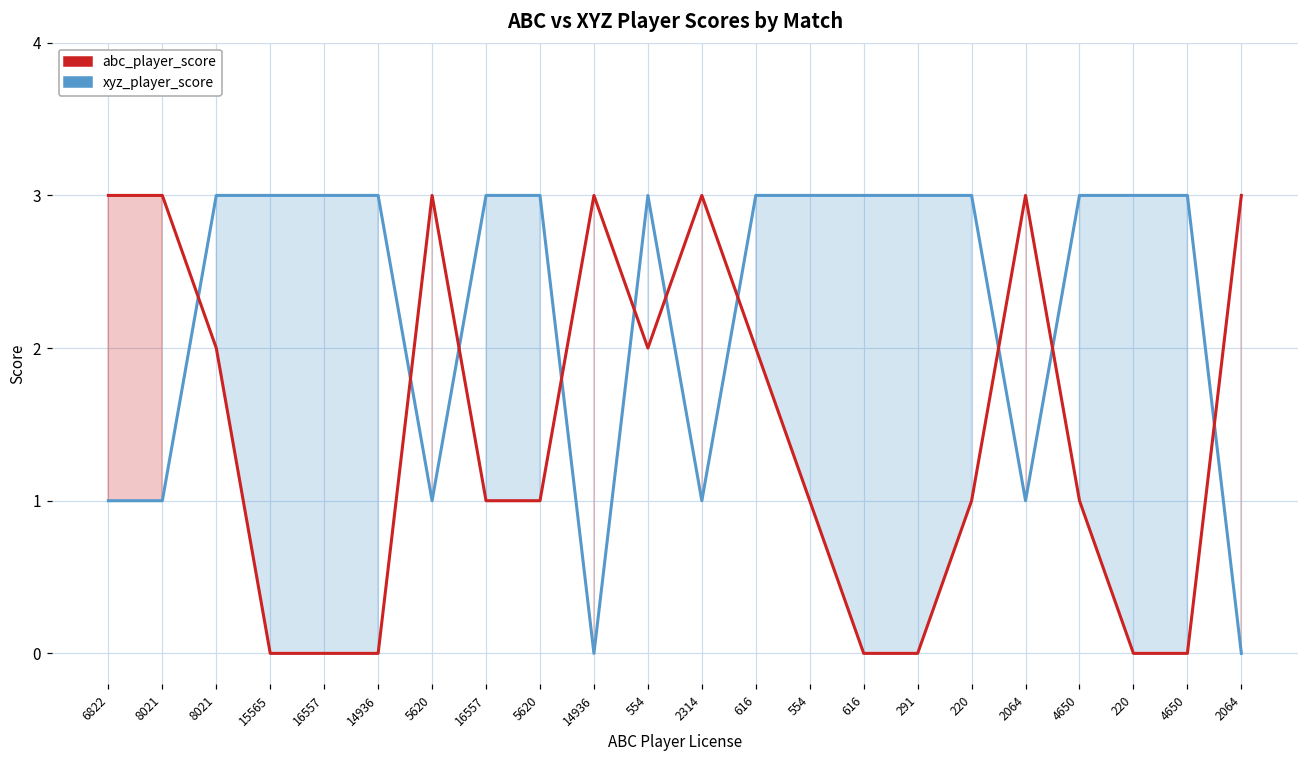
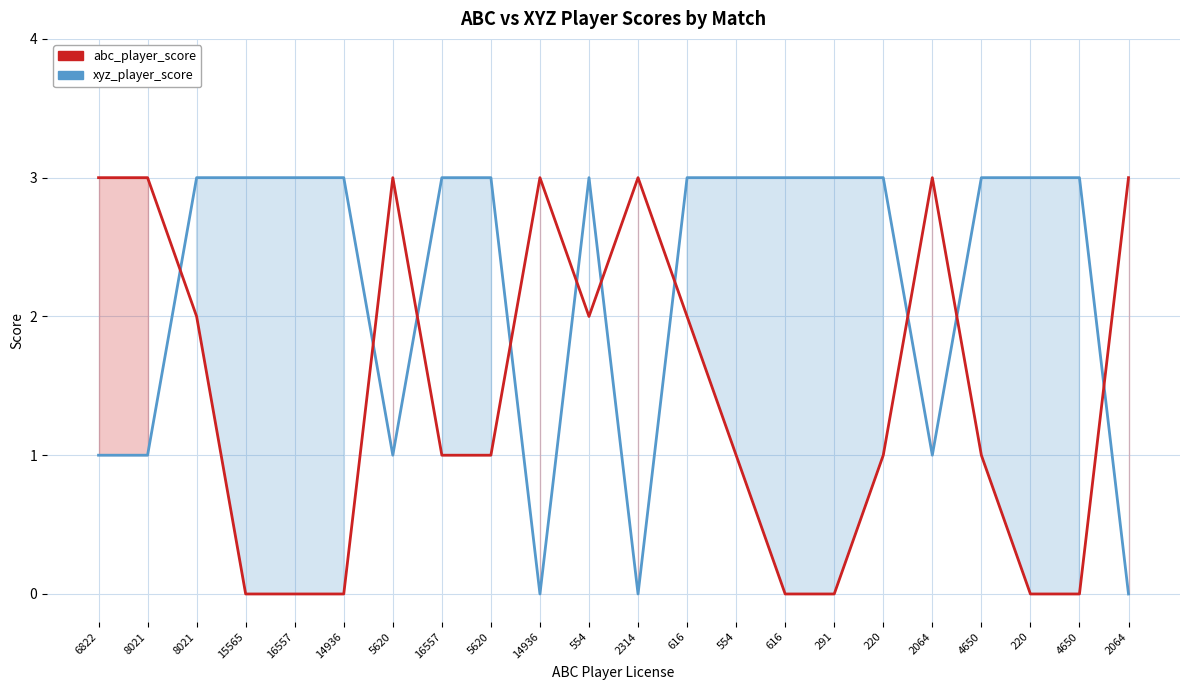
xyz_player_score, 2314: 1 -> 0
